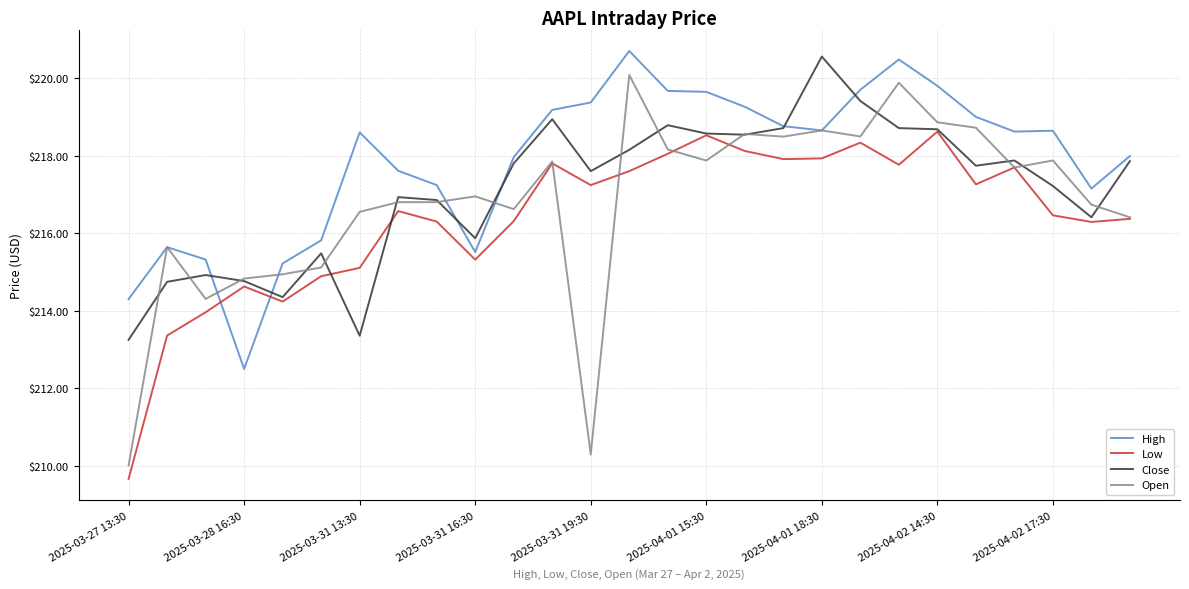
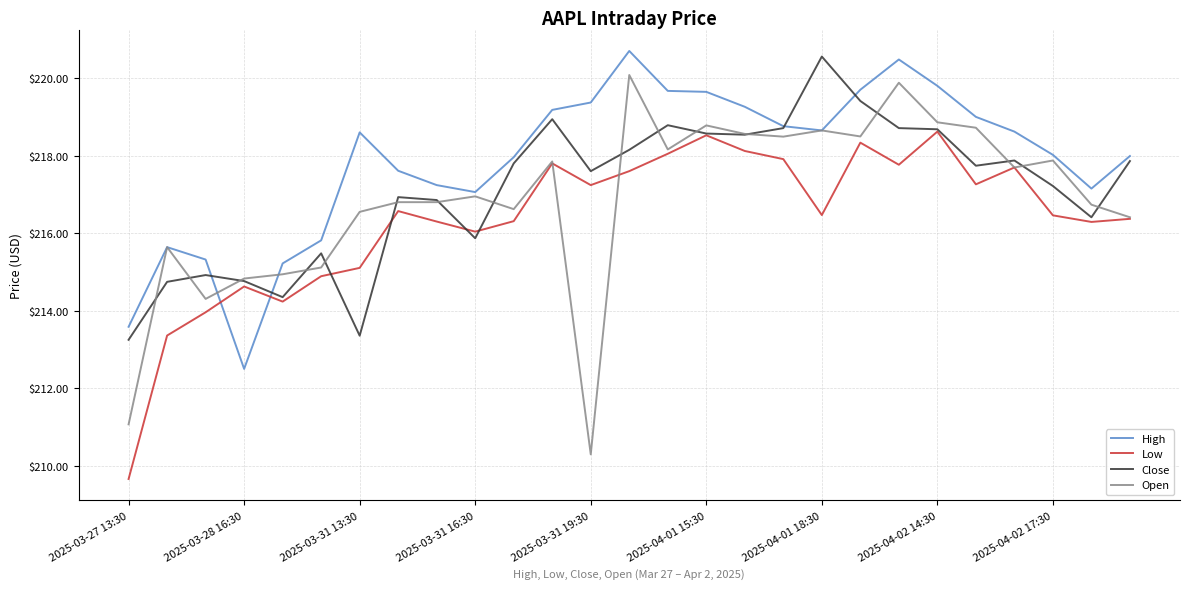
High, 2025-03-27 13:30: $214.3 -> $213.6
Open, 2025-03-27 13:30: $210.0 -> $211.1
High, 2025-03-31 16:30: $215.5 -> $217.1
Low, 2025-03-31 16:30: $215.3 -> $216.0
Open, 2025-04-01 15:30: $217.9 -> $218.8
Low, 2025-04-01 18:30: $217.9 -> $216.5
High, 2025-04-02 17:30: $218.6 -> $218.0
